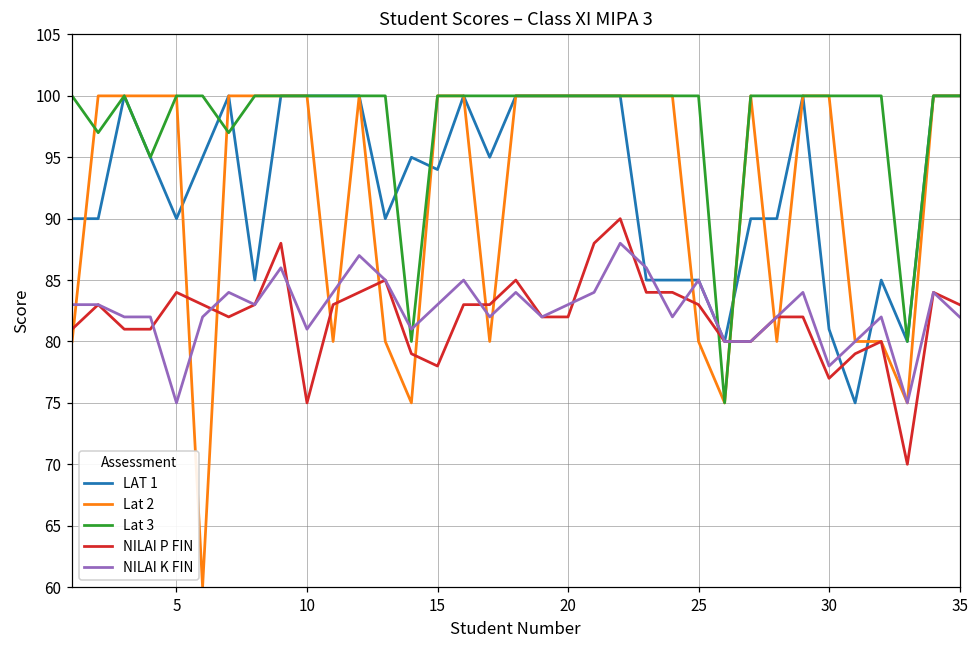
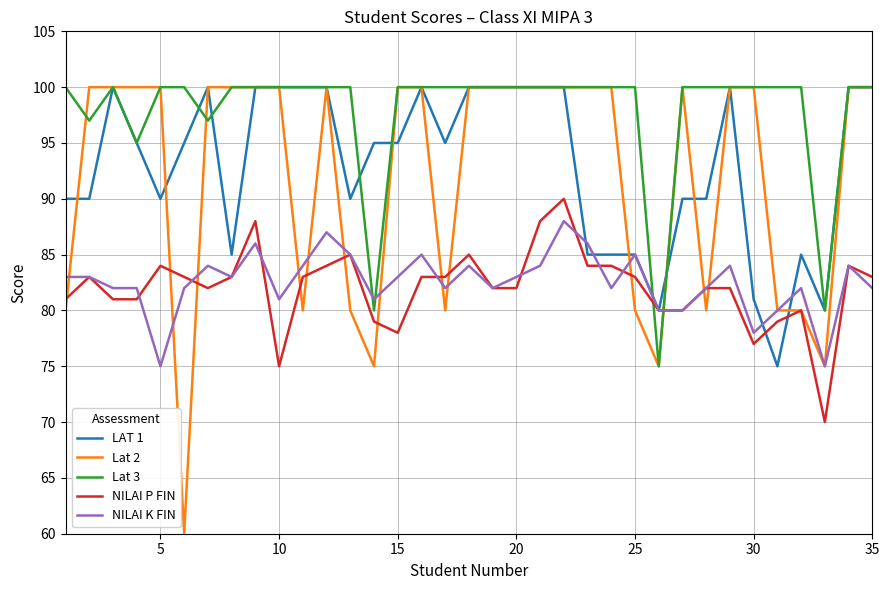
LAT 1, 15: 94 -> 95
